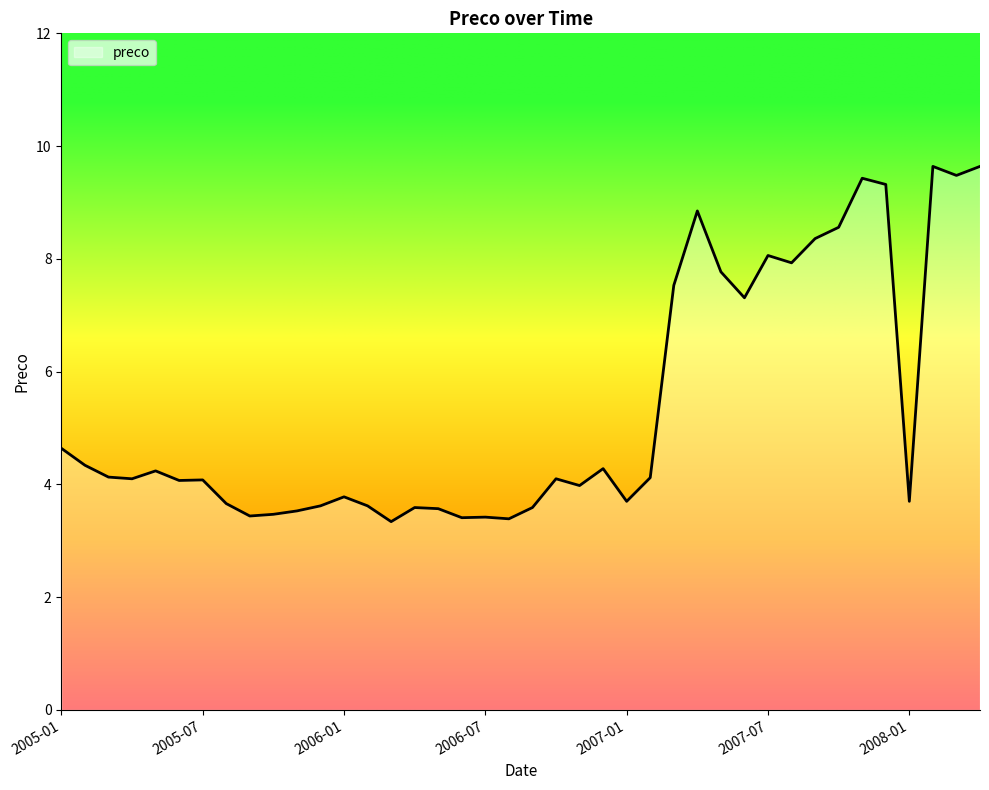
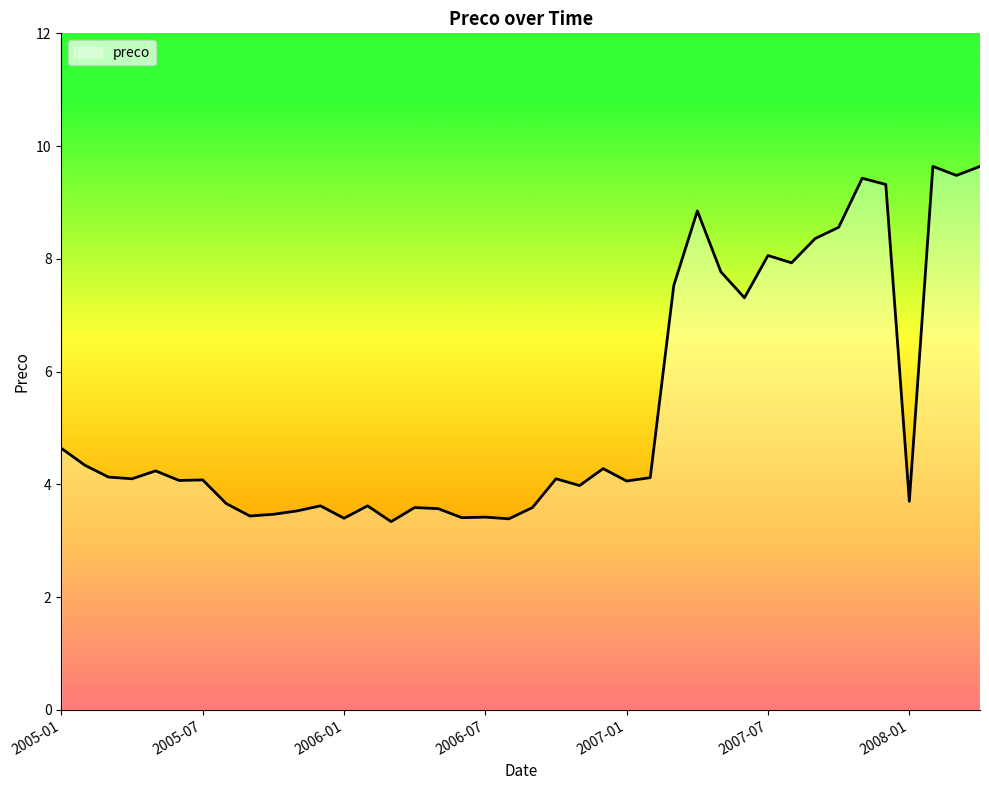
2006-01: 3.8 -> 3.4
2007-01: 3.7 -> 4.1
